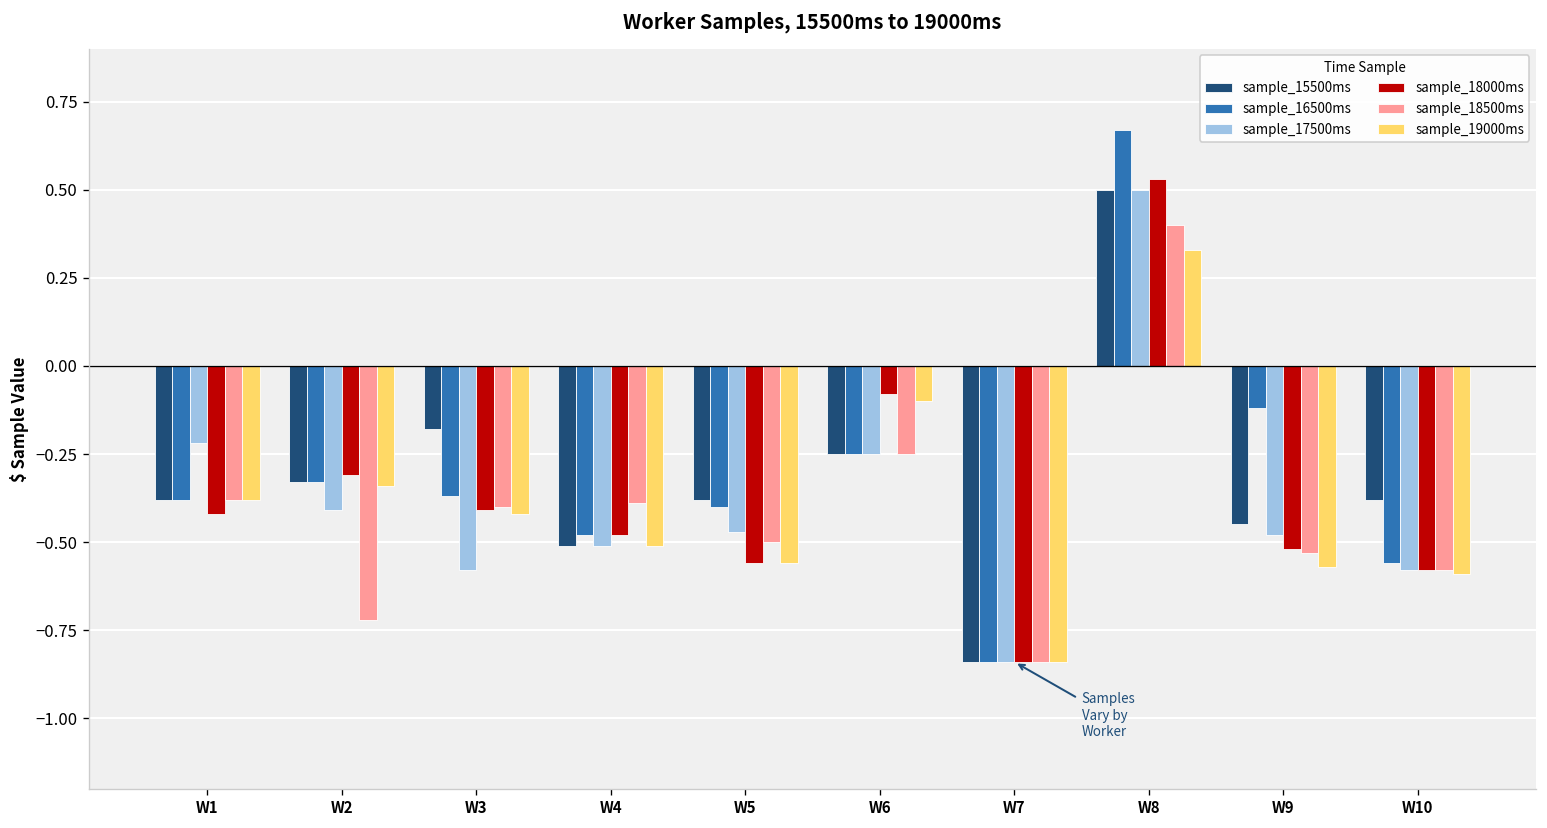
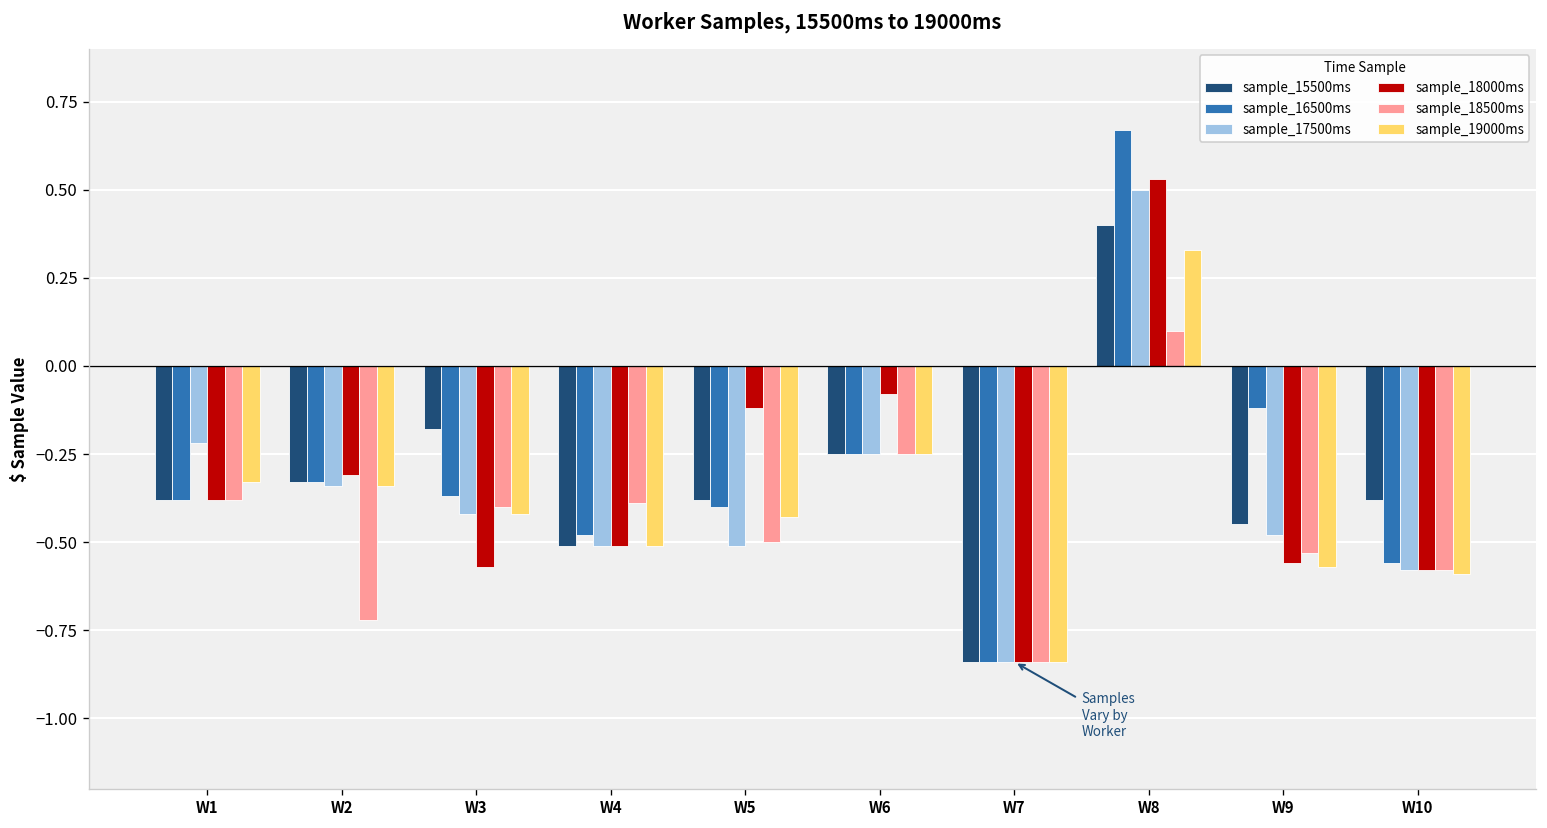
sample_18000ms, W1: -0.42 -> -0.38
sample_19000ms, W1: -0.38 -> -0.33
sample_17500ms, W2: -0.41 -> -0.34
sample_17500ms, W3: -0.58 -> -0.42
sample_18000ms, W3: -0.41 -> -0.57
sample_18000ms, W4: -0.48 -> -0.51
sample_17500ms, W5: -0.47 -> -0.51
sample_18000ms, W5: -0.56 -> -0.12
sample_19000ms, W5: -0.56 -> -0.43
sample_19000ms, W6: -0.10 -> -0.25
sample_15500ms, W8: 0.5 -> 0.4
sample_18500ms, W8: 0.4 -> 0.1
sample_18000ms, W9: -0.52 -> -0.56
